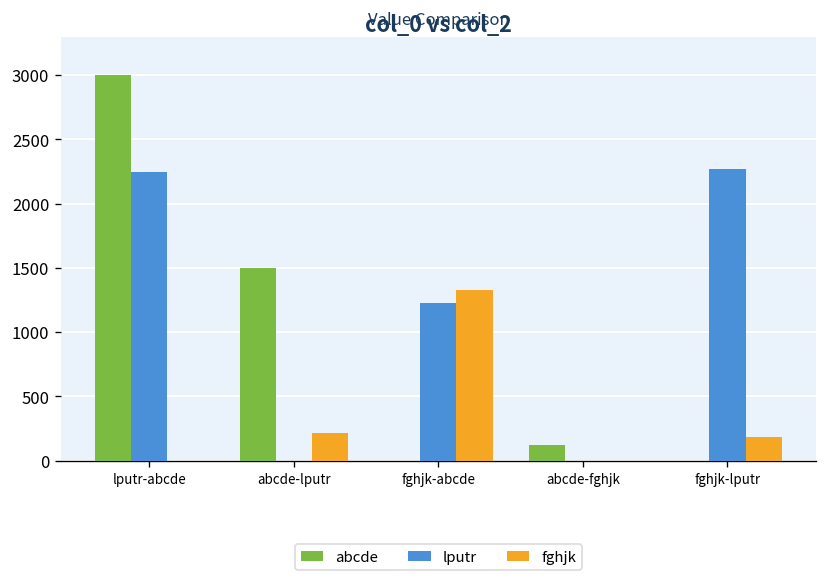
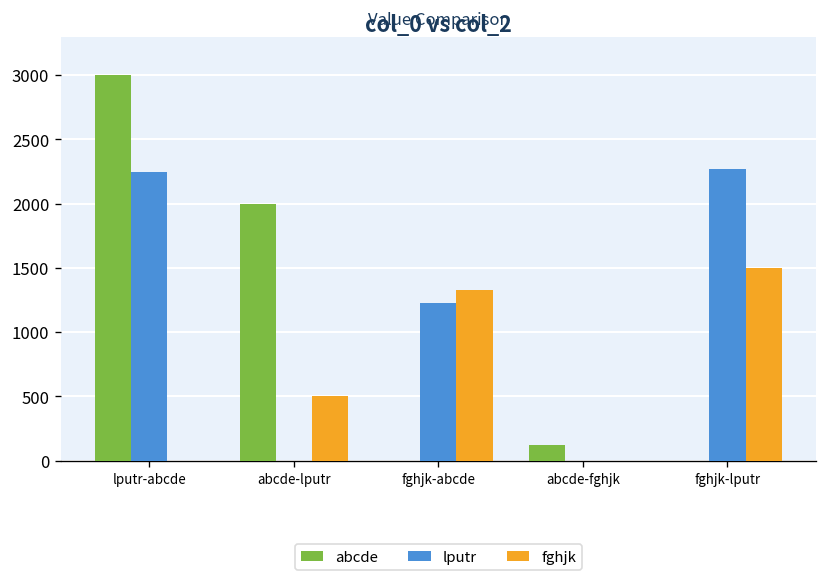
abcde, abcde-lputr: 1500 -> 2000
fghjk, abcde-lputr: 220 -> 500
fghjk, fghjk-lputr: 180 -> 1500
